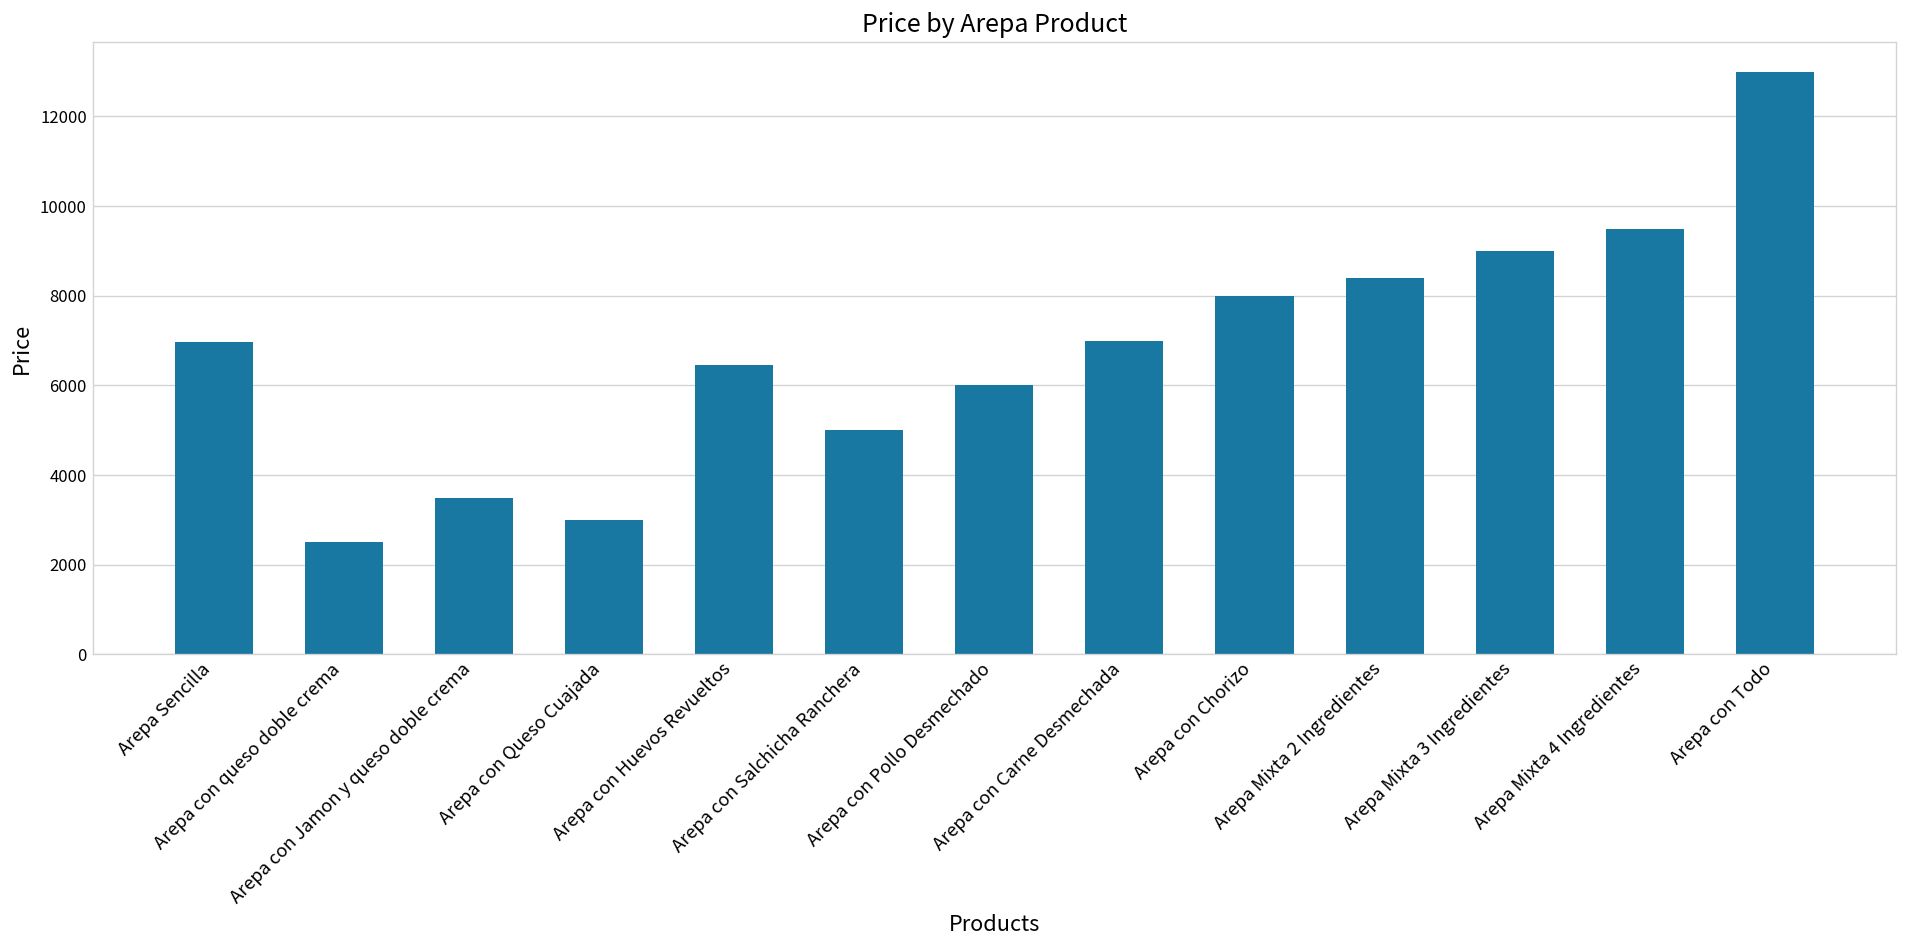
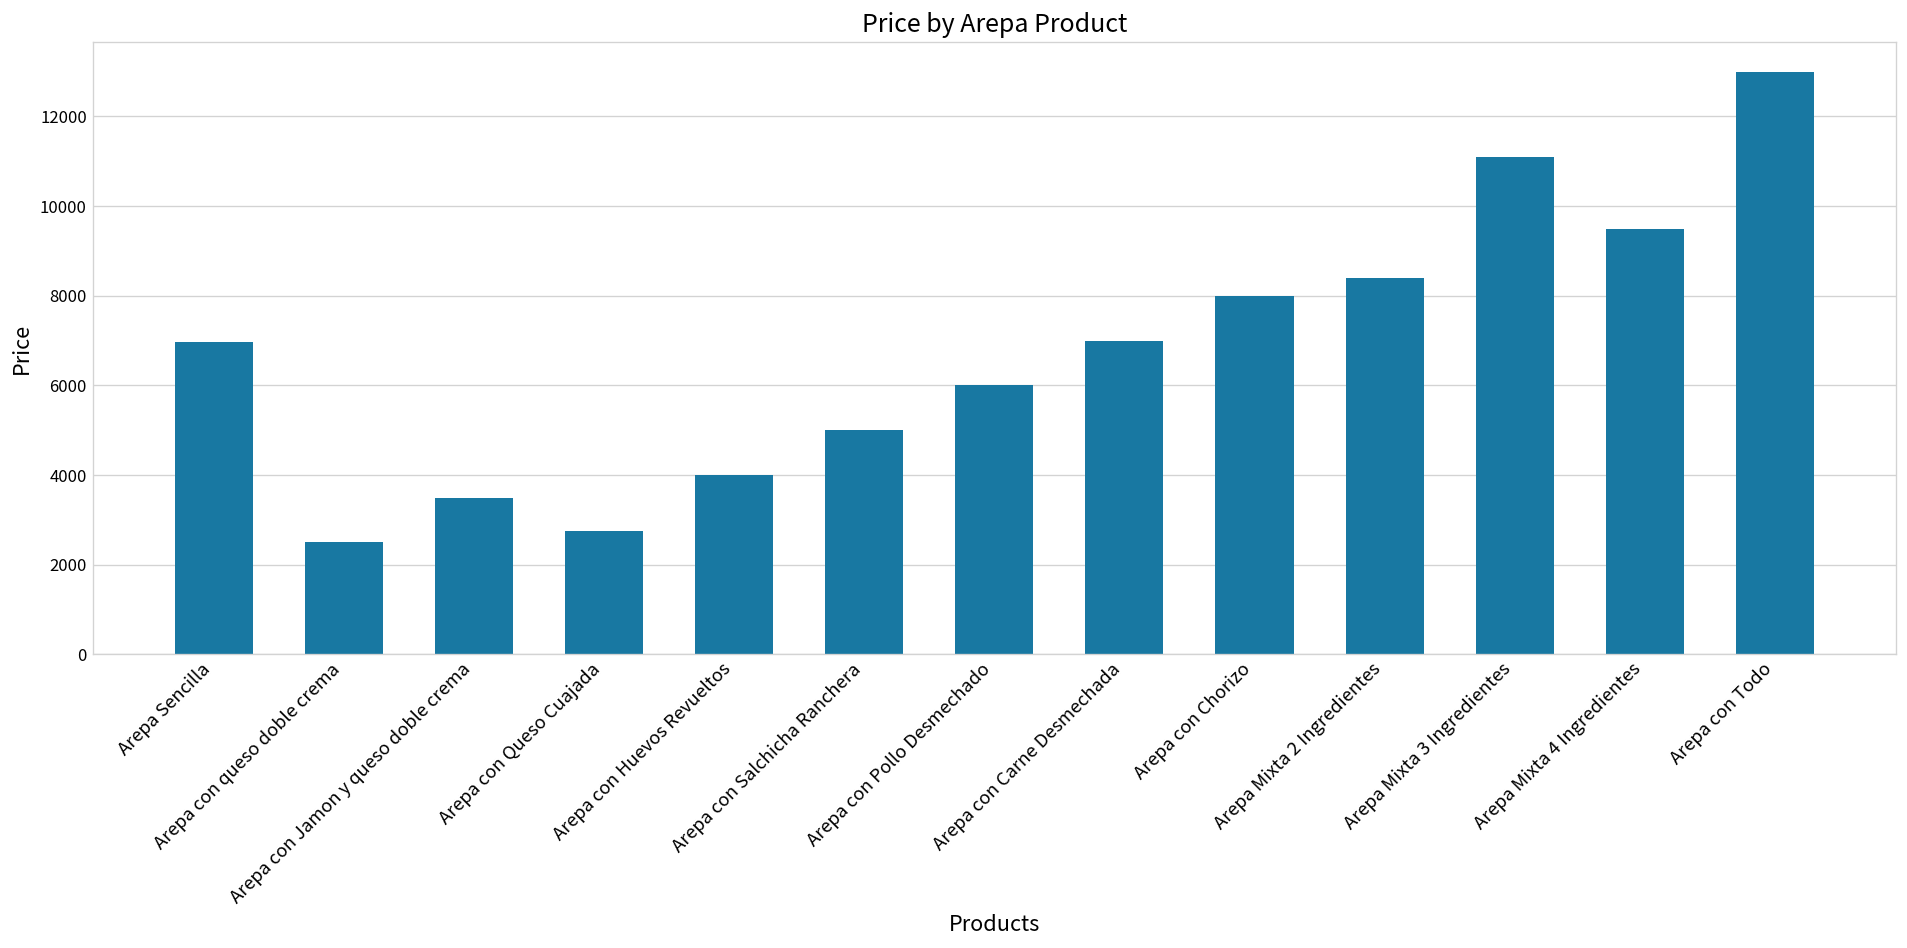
Arepa con Queso Cuajada: 3000 -> 2700
Arepa con Huevos Revueltos: 6400 -> 4000
Arepa Mixta 3 Ingredientes: 9000 -> 11100
